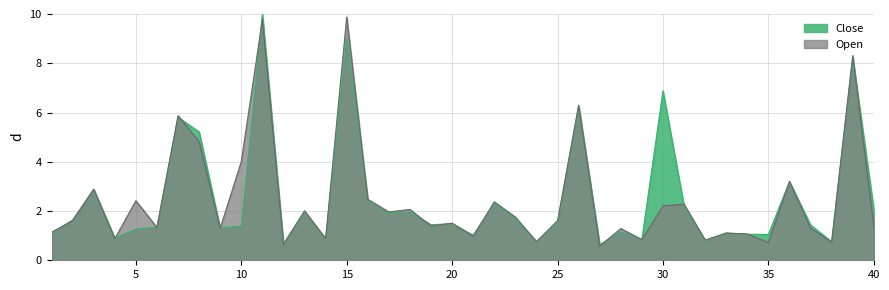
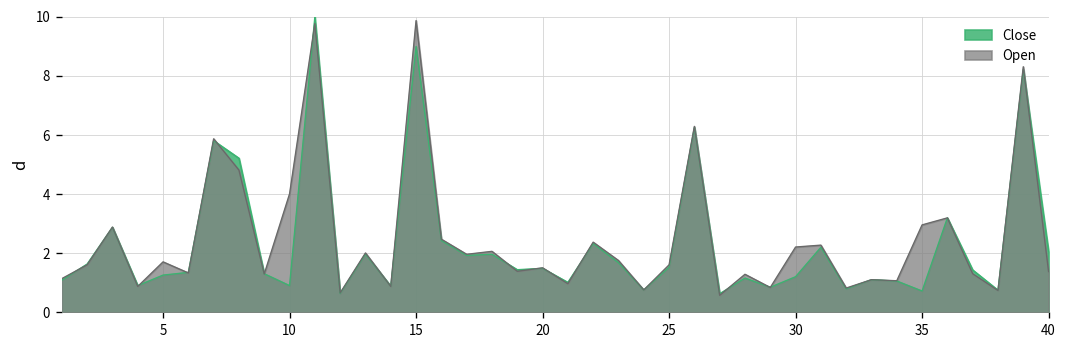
Open, 5: 2.4 -> 1.7
Close, 10: 1.4 -> 0.9
Close, 30: 6.9 -> 1.2
Close, 35: 1.1 -> 0.7
Open, 35: 0.7 -> 3.0
